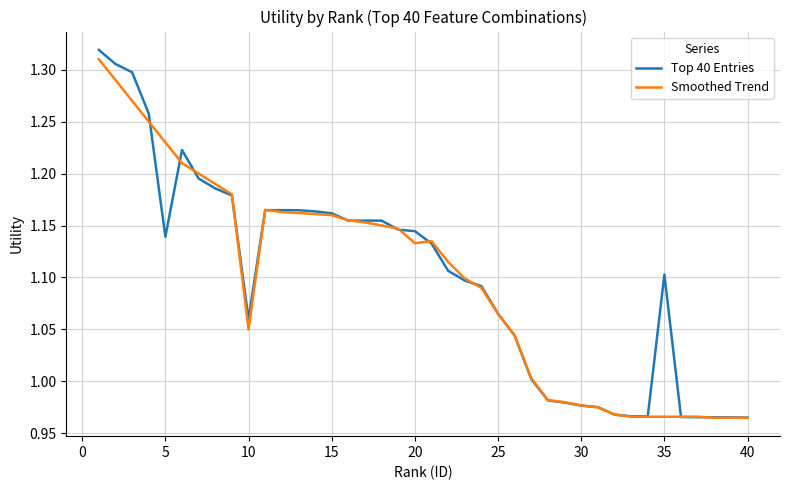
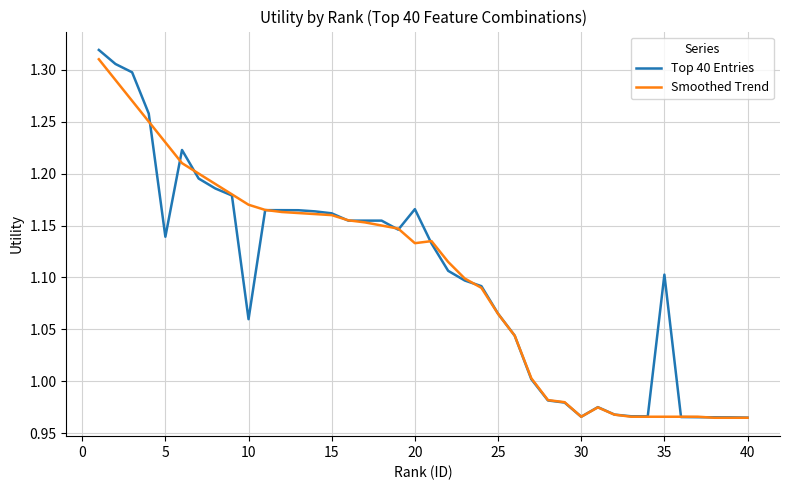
Smoothed Trend, 10: 1.05 -> 1.17
Top 40 Entries, 20: 1.145 -> 1.166
Top 40 Entries, 30: 0.977 -> 0.966
Smoothed Trend, 30: 0.977 -> 0.966
